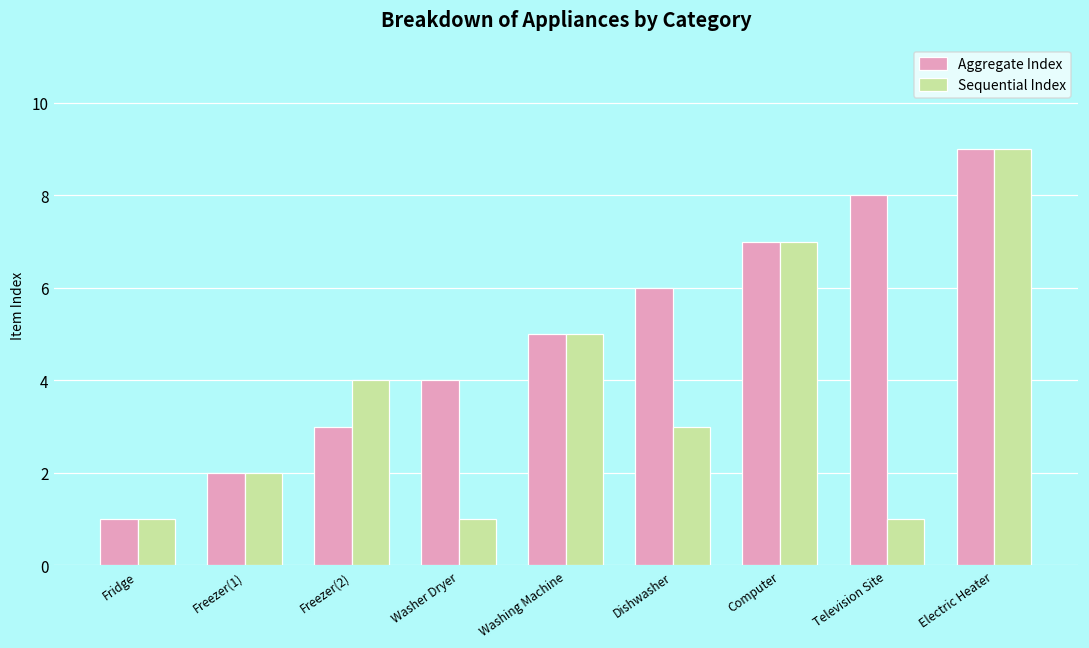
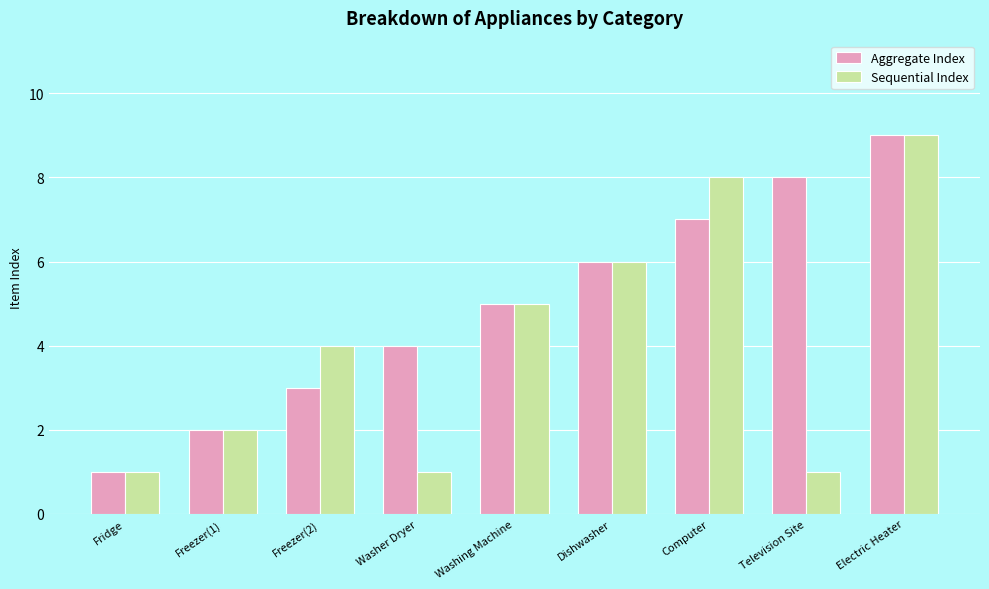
Sequential Index, Dishwasher: 3 -> 6
Sequential Index, Computer: 7 -> 8
